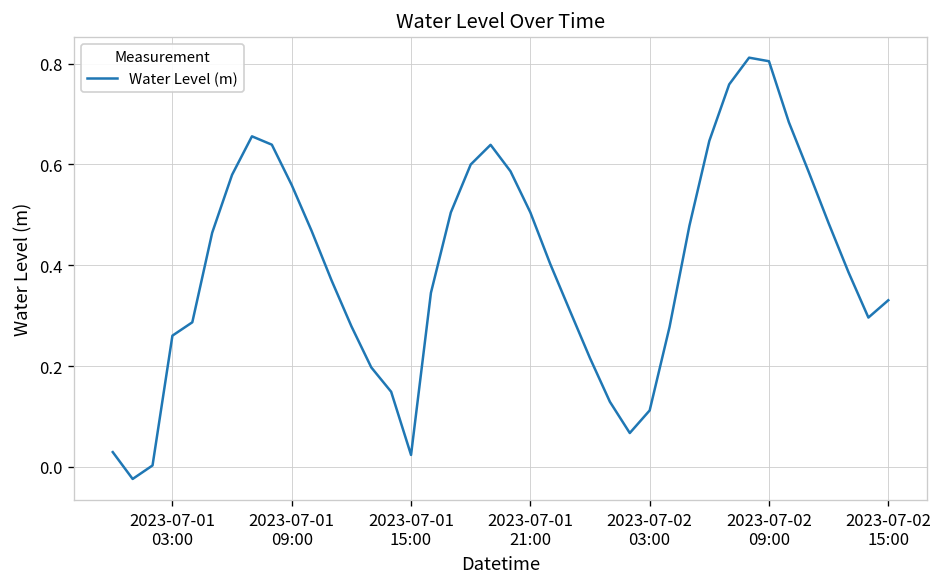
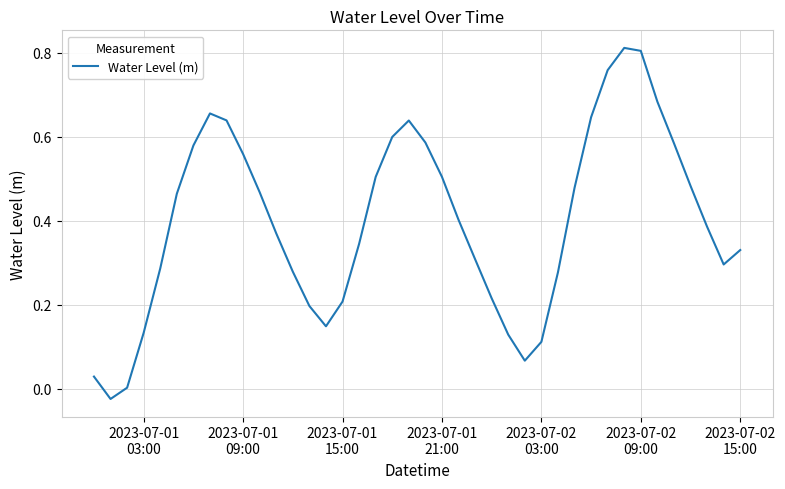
2023-07-01 03:00: 0.26 -> 0.13
2023-07-01 15:00: 0.02 -> 0.21
